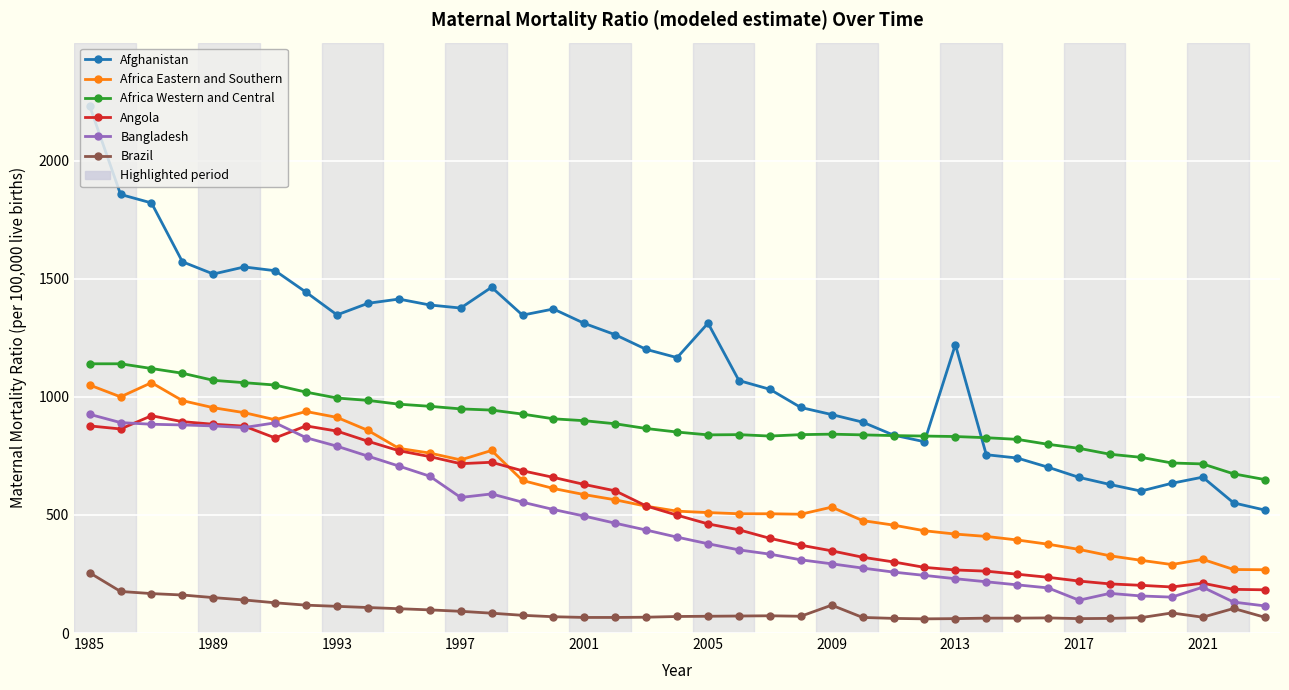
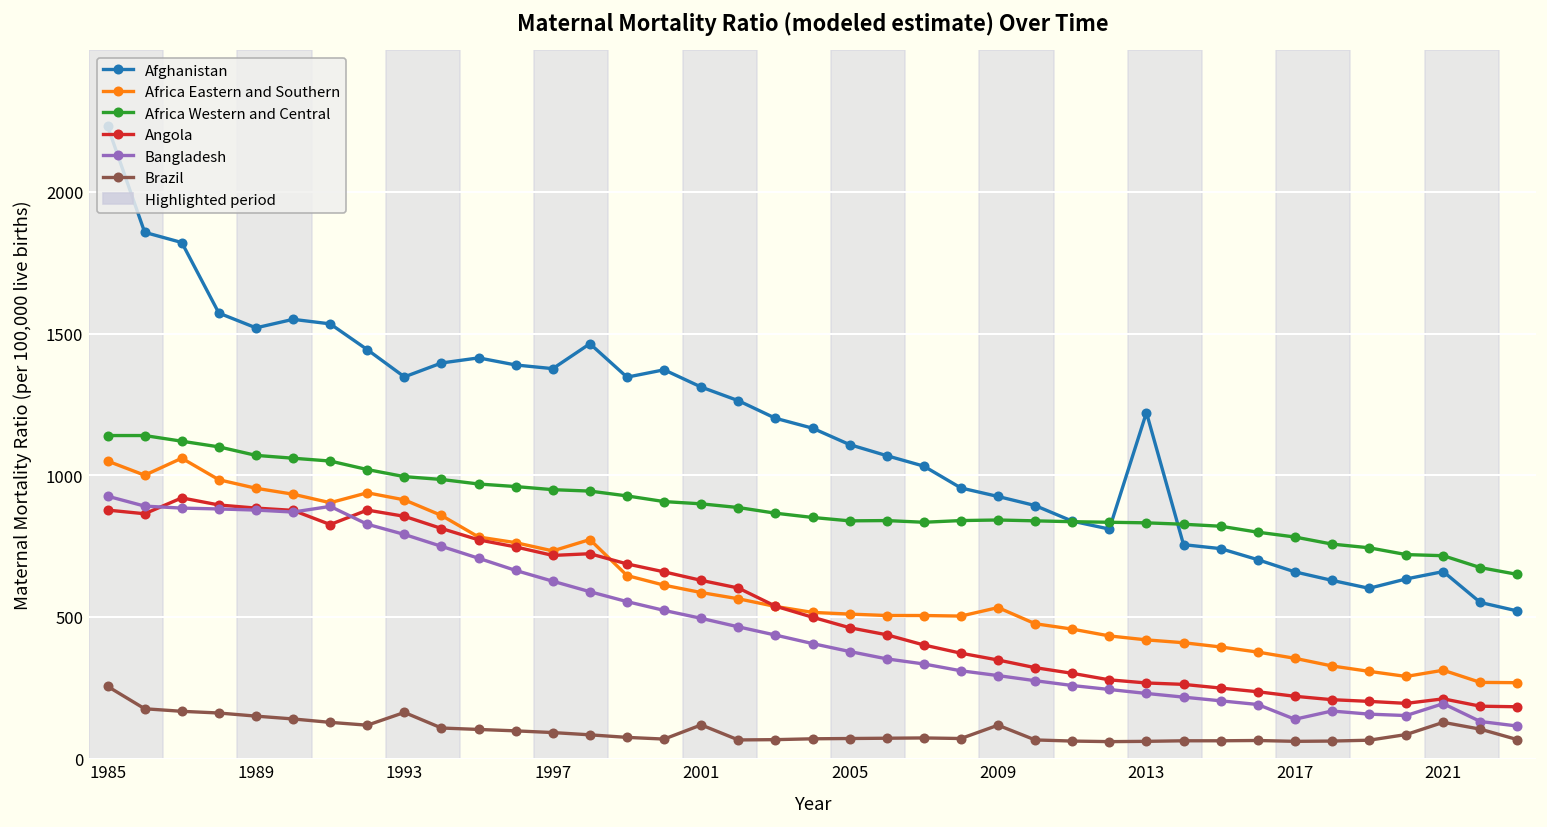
Brazil, 1993: 110 -> 160
Bangladesh, 1997: 570 -> 630
Brazil, 2001: 70 -> 120
Afghanistan, 2005: 1310 -> 1110
Brazil, 2021: 70 -> 130
